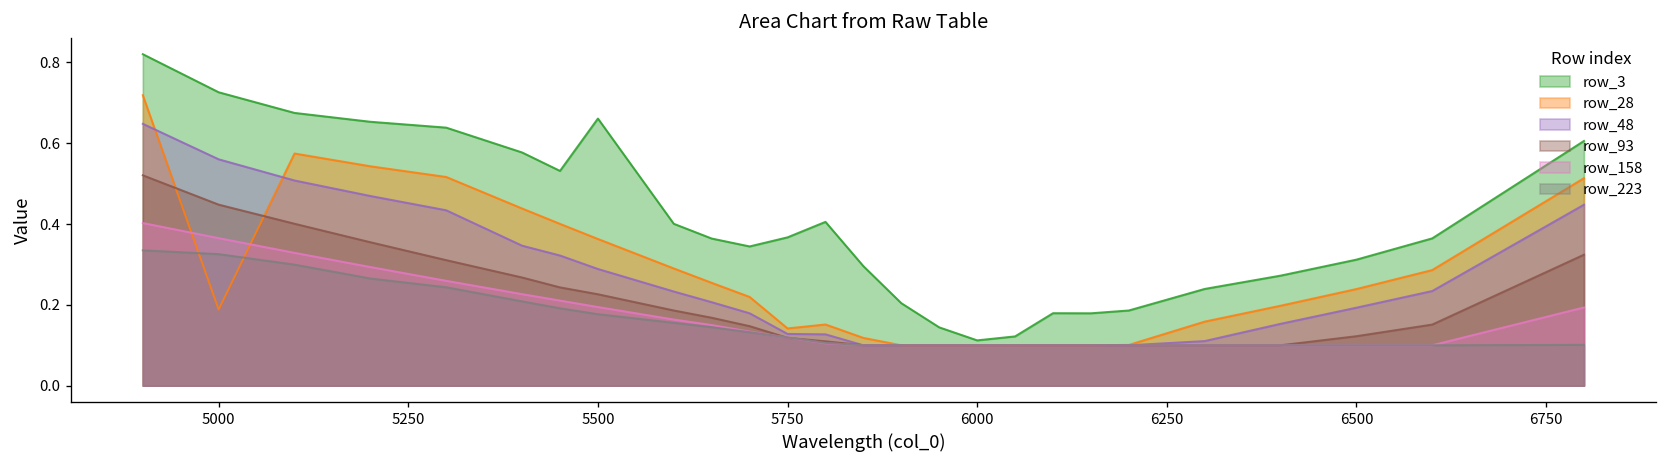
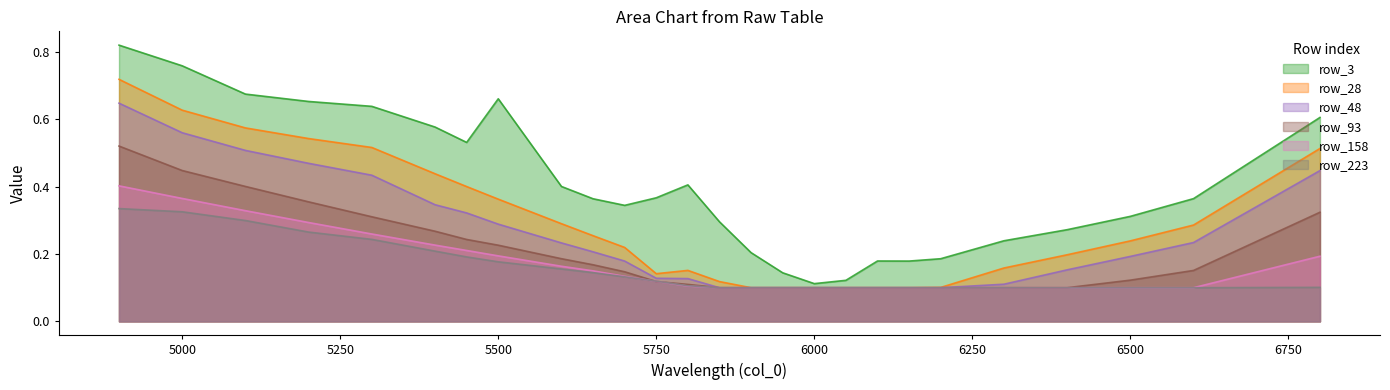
row_3, 5000: 0.73 -> 0.76
row_28, 5000: 0.19 -> 0.63
